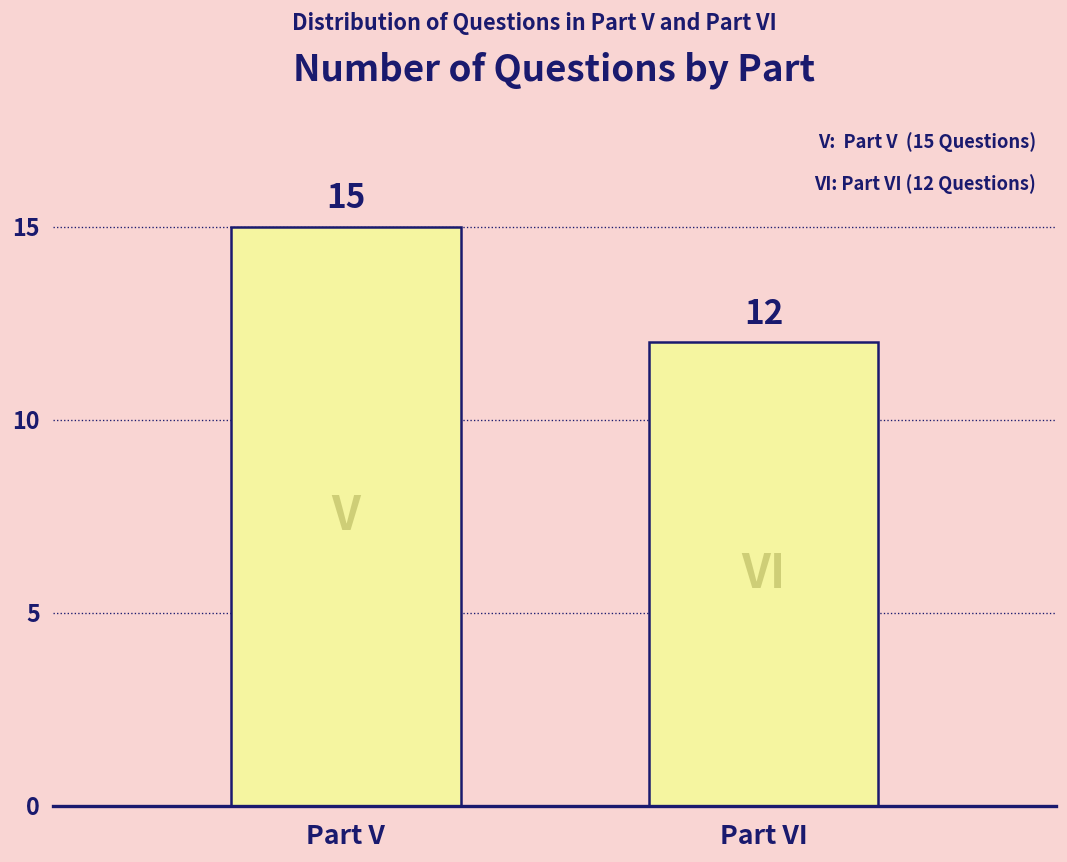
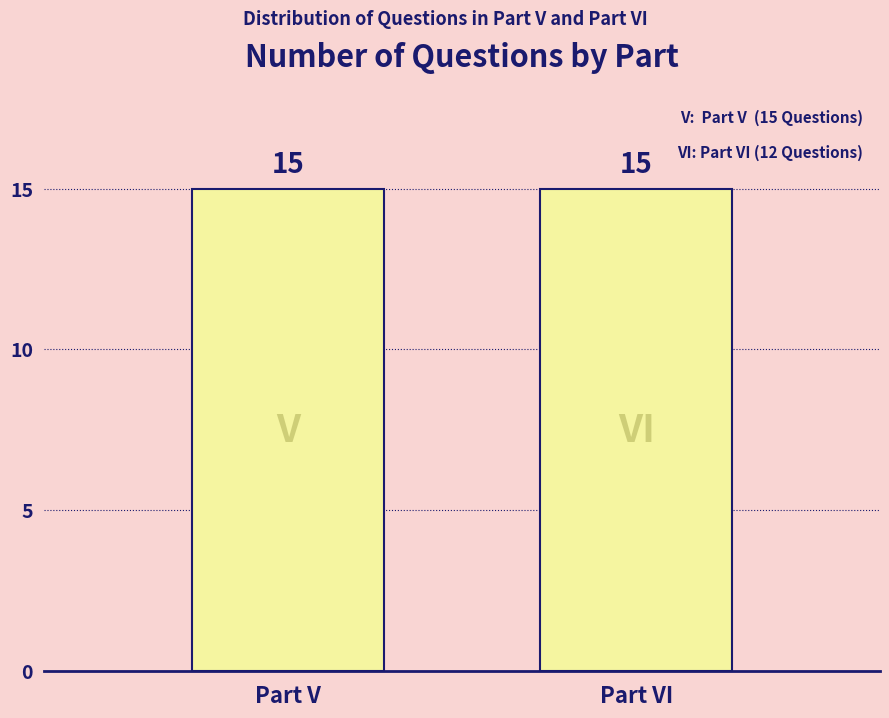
Part VI: 12 -> 15
